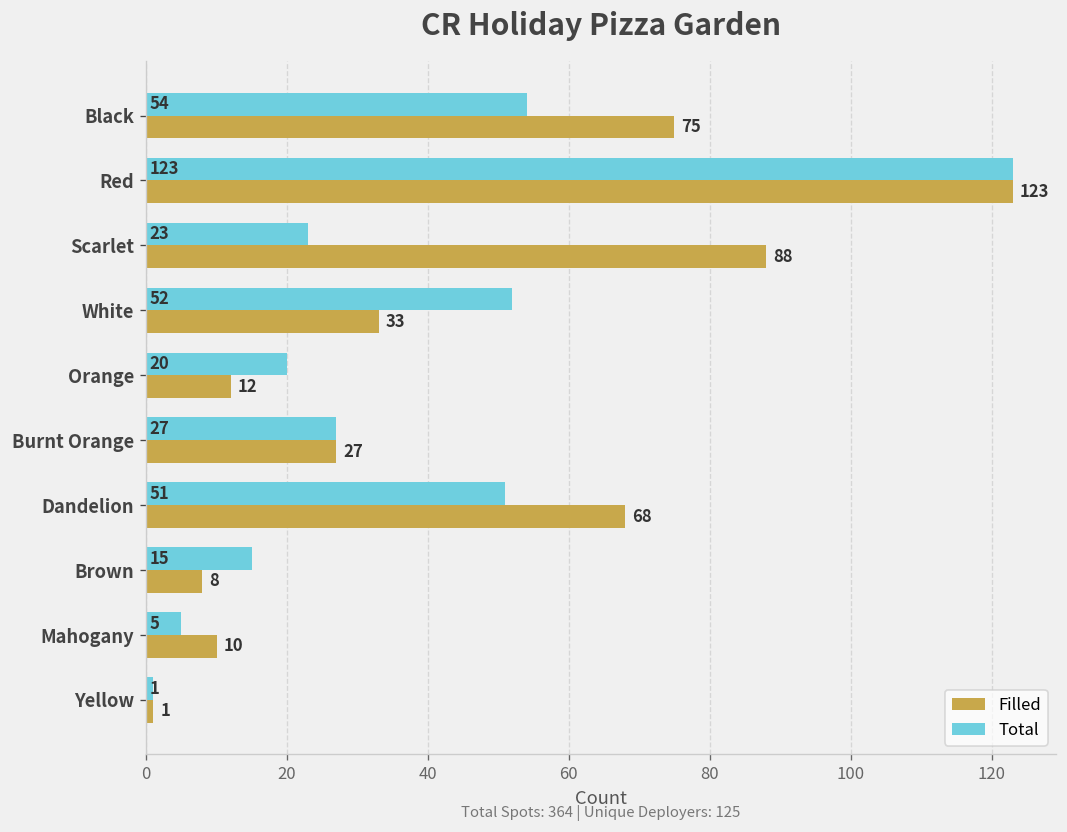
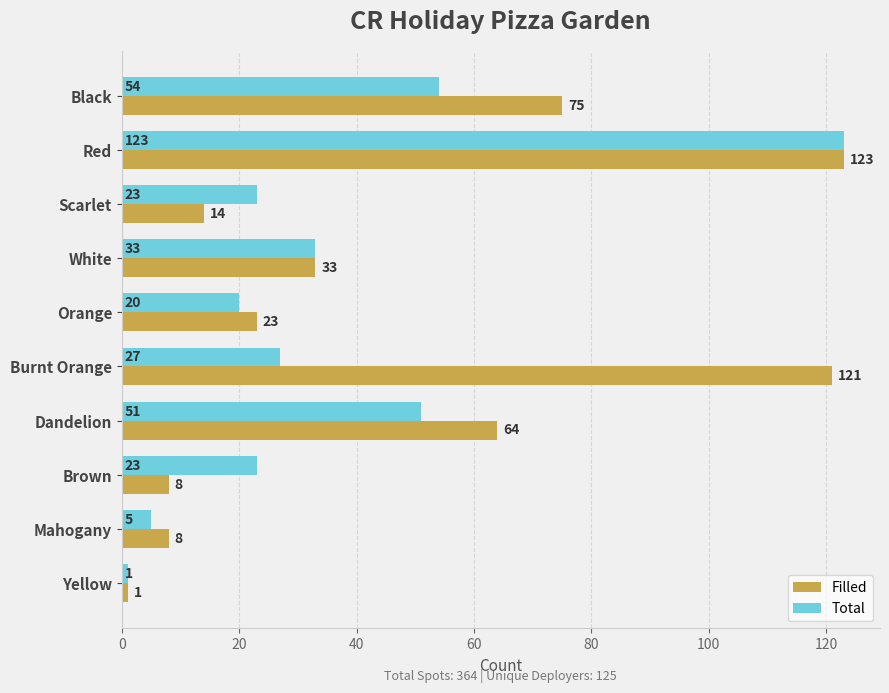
Filled, Scarlet: 88 -> 14
Total, White: 52 -> 33
Filled, Orange: 12 -> 23
Filled, Burnt Orange: 27 -> 121
Filled, Dandelion: 68 -> 64
Total, Brown: 15 -> 23
Filled, Mahogany: 10 -> 8
